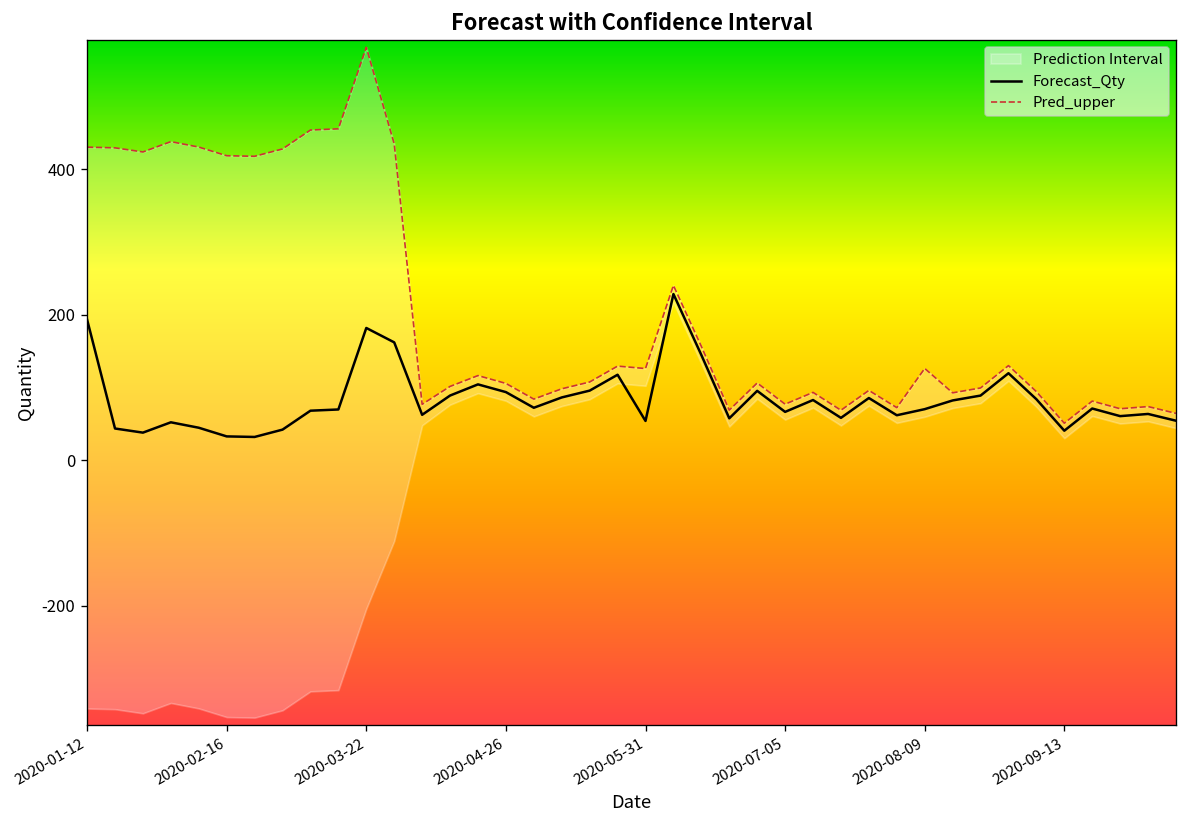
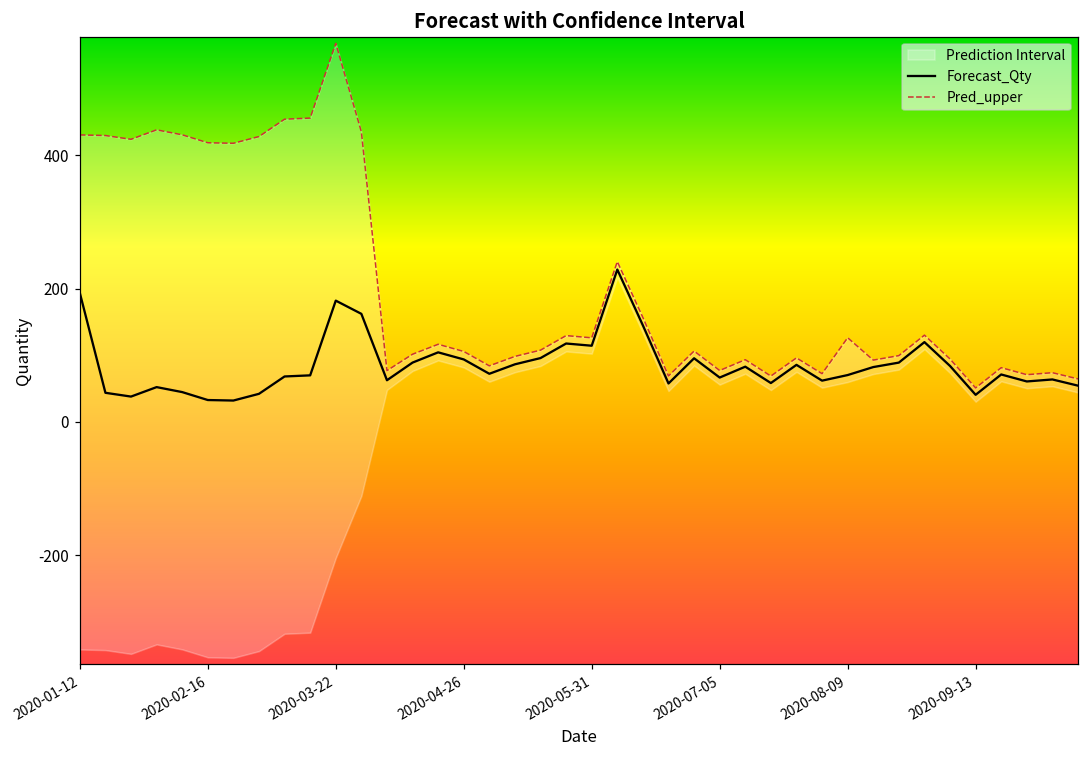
Forecast_Qty, 2020-05-31: 50 -> 110
